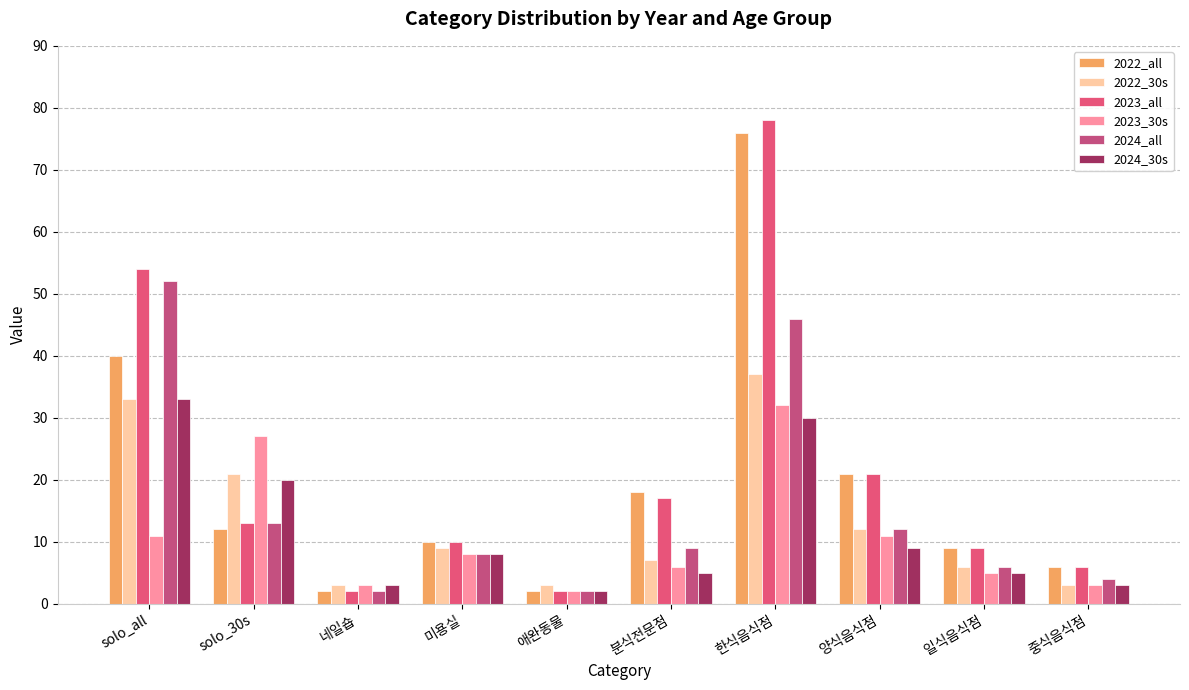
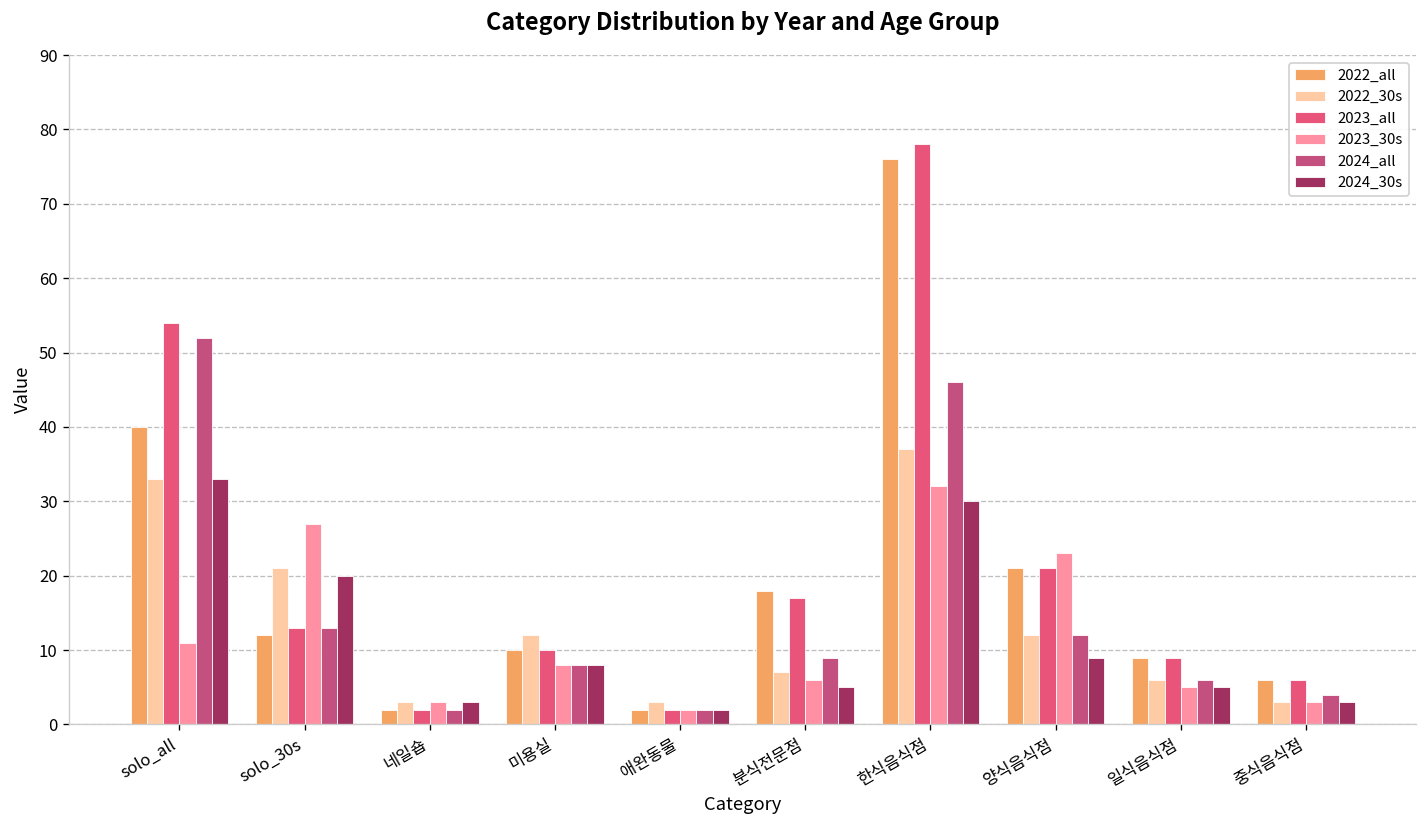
2022_30s, 미용실: 9 -> 12
2023_30s, 양식음식점: 11 -> 23
